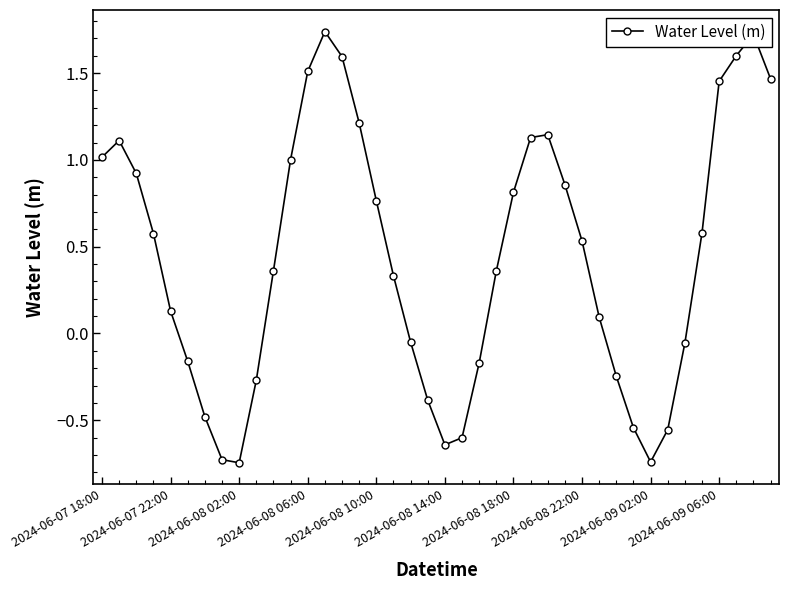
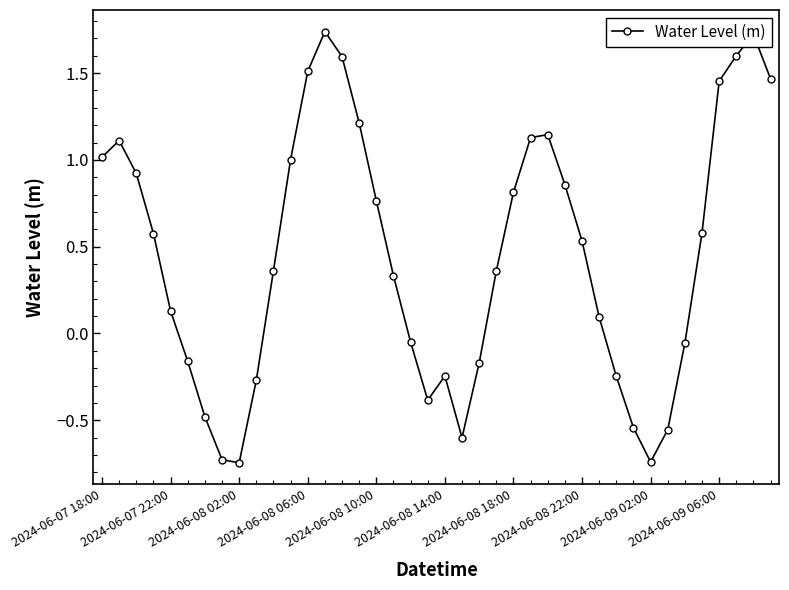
2024-06-08 14:00: -0.64 -> -0.24
